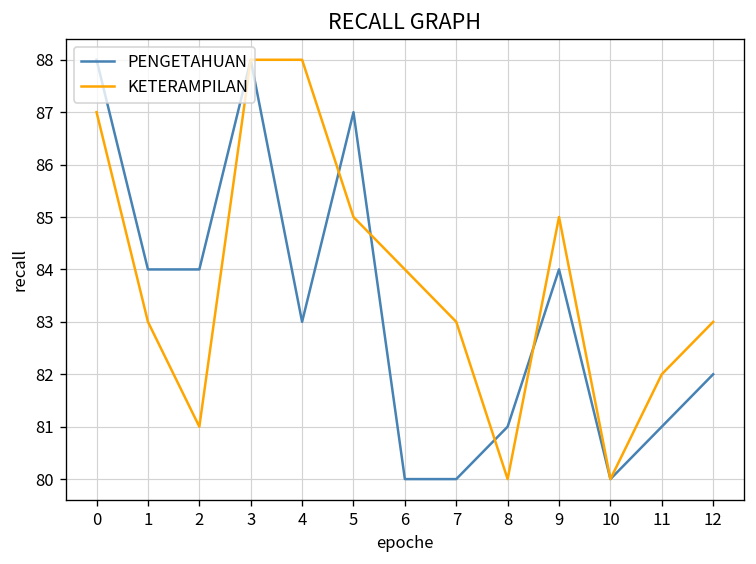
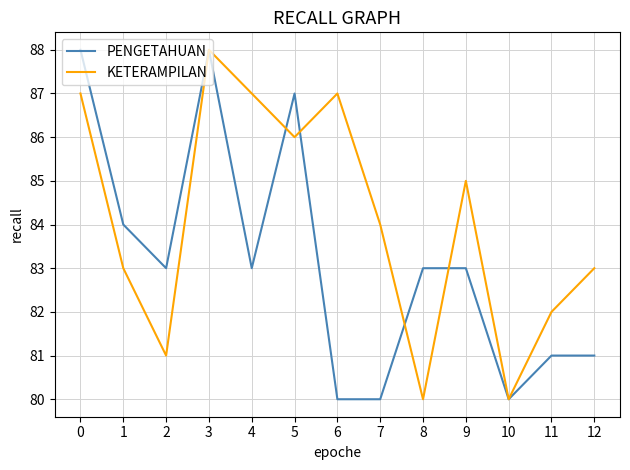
PENGETAHUAN, 2: 84 -> 83
KETERAMPILAN, 4: 88 -> 87
KETERAMPILAN, 5: 85 -> 86
KETERAMPILAN, 6: 84 -> 87
KETERAMPILAN, 7: 83 -> 84
PENGETAHUAN, 8: 81 -> 83
PENGETAHUAN, 9: 84 -> 83
PENGETAHUAN, 12: 82 -> 81
